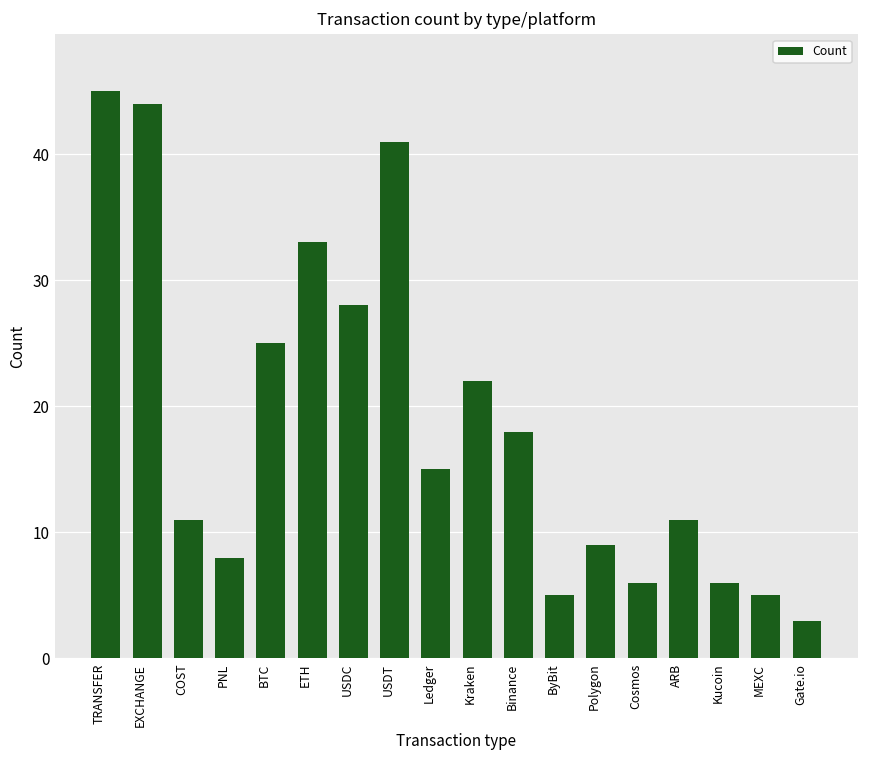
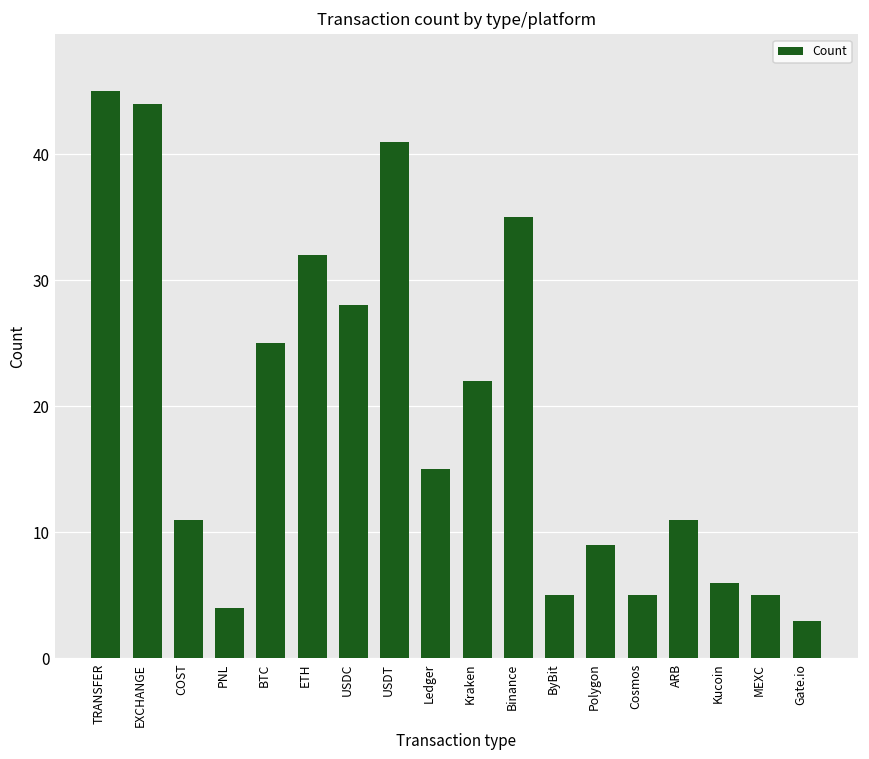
PNL: 8 -> 4
ETH: 33 -> 32
Binance: 18 -> 35
Cosmos: 6 -> 5
